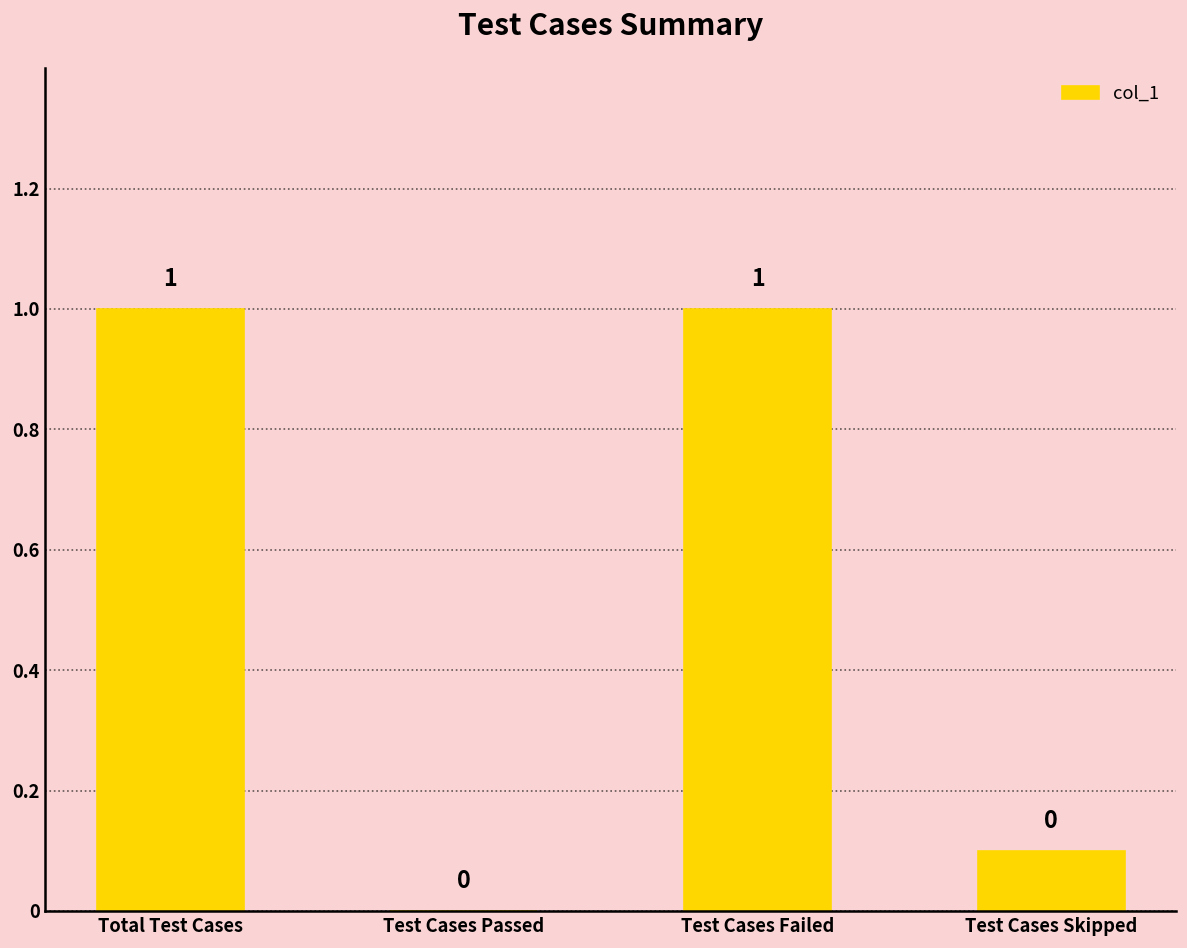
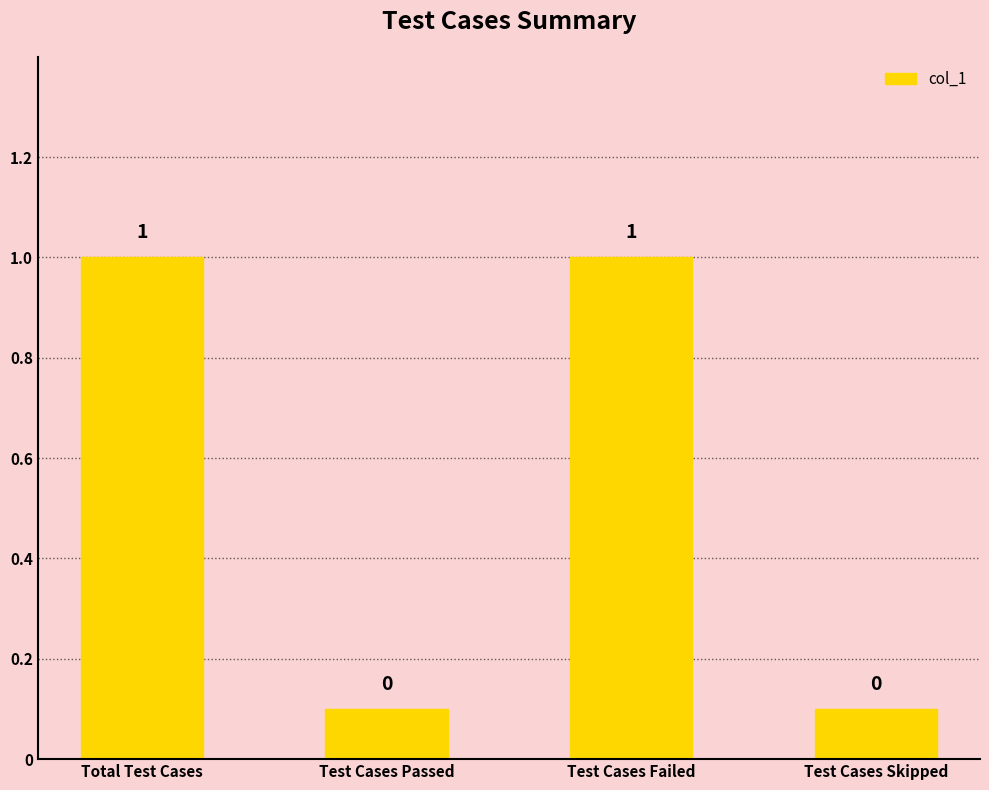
Test Cases Passed: 0.0 -> 0.1
